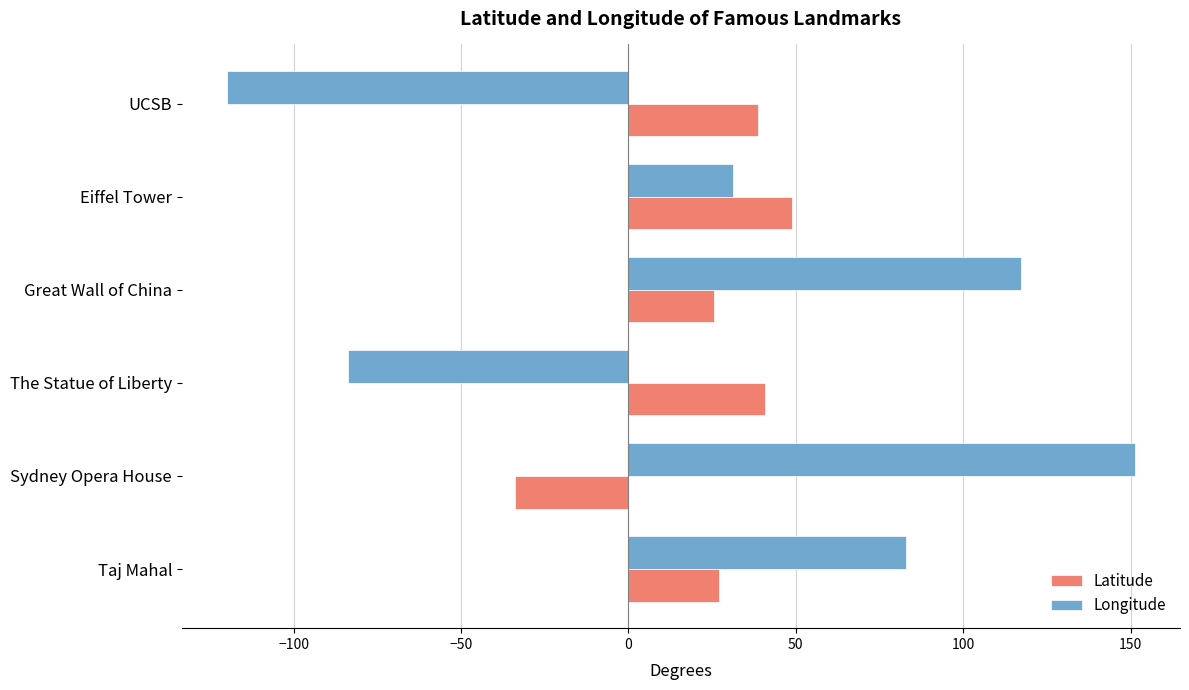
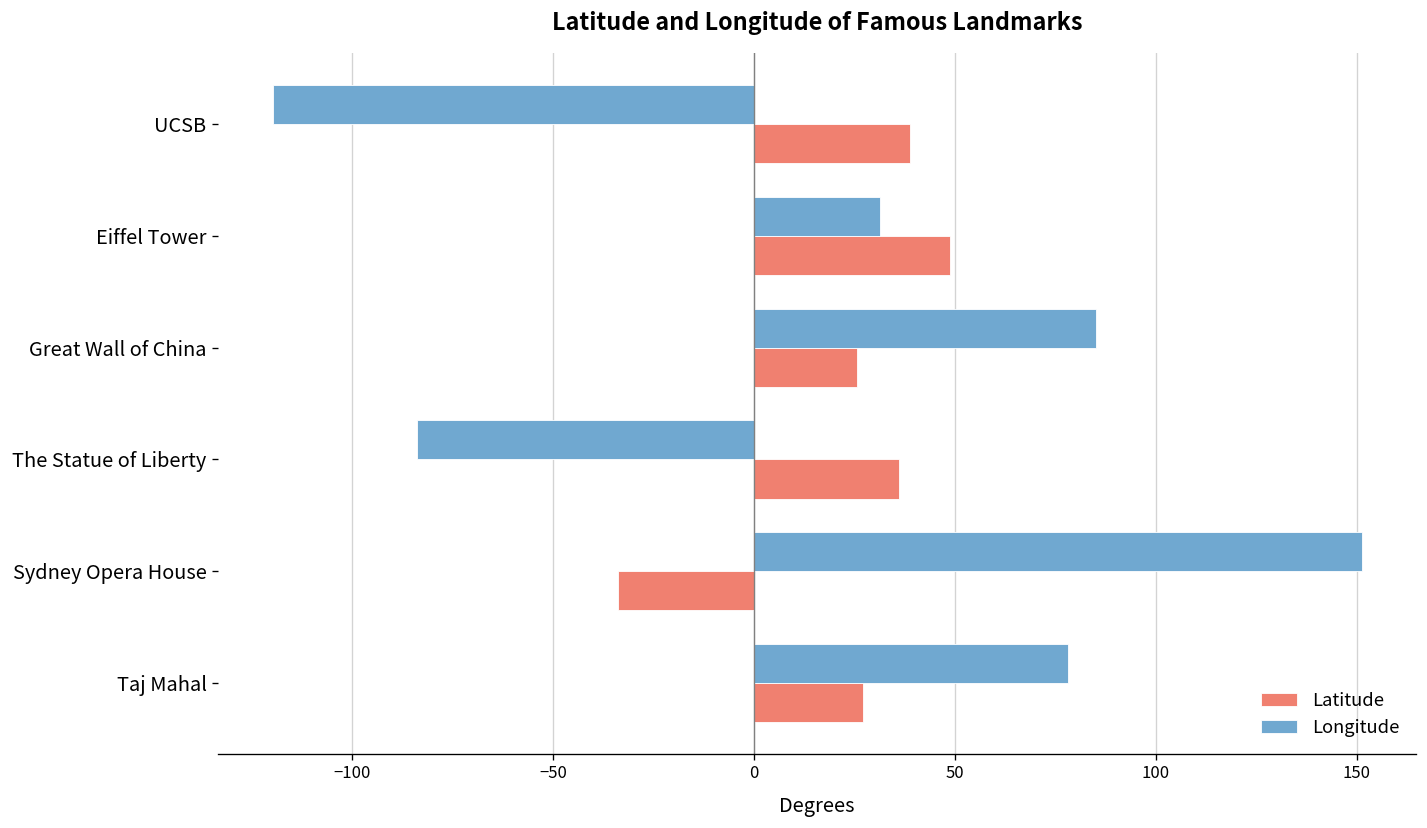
Longitude, Great Wall of China: 117 -> 85
Latitude, The Statue of Liberty: 41 -> 36
Longitude, Taj Mahal: 83 -> 78
